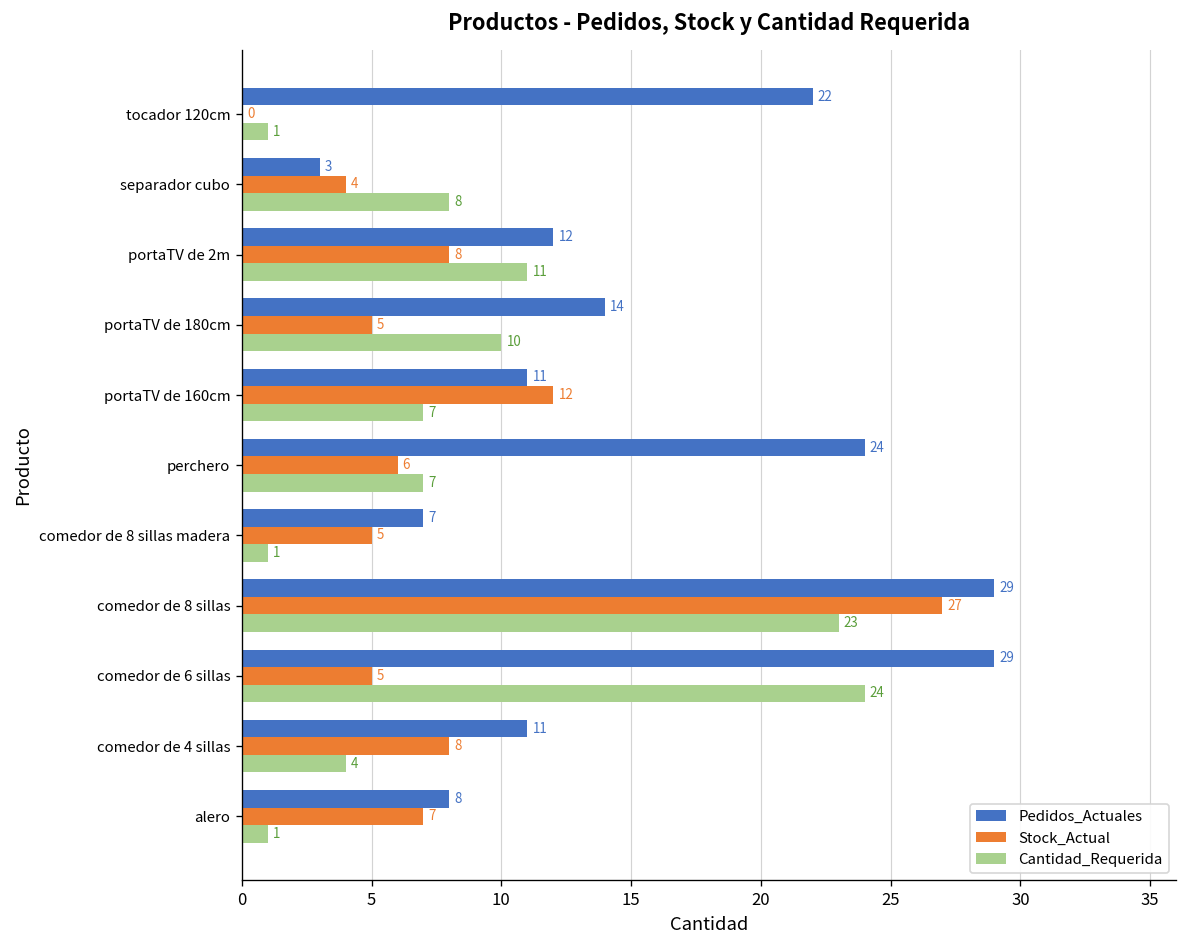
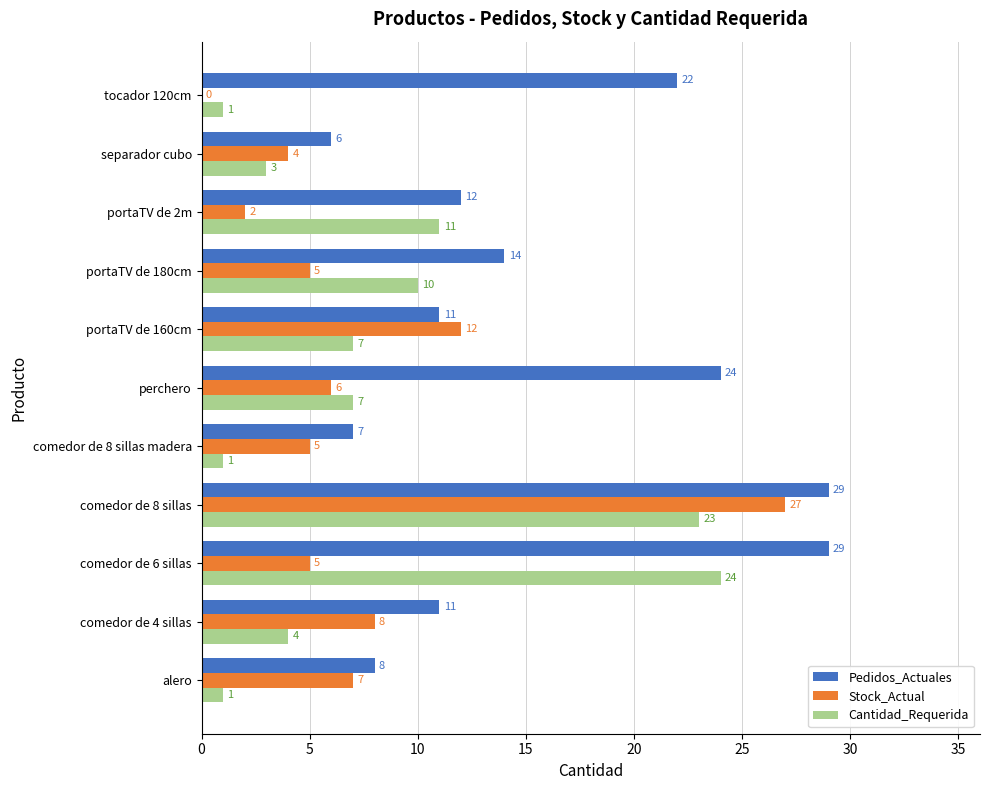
Pedidos_Actuales, separador cubo: 3 -> 6
Cantidad_Requerida, separador cubo: 8 -> 3
Stock_Actual, portaTV de 2m: 8 -> 2
